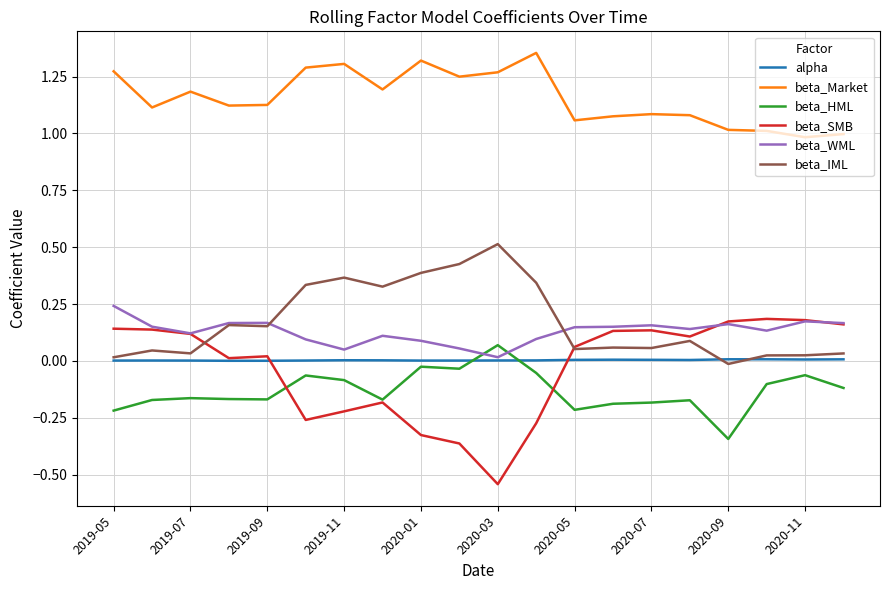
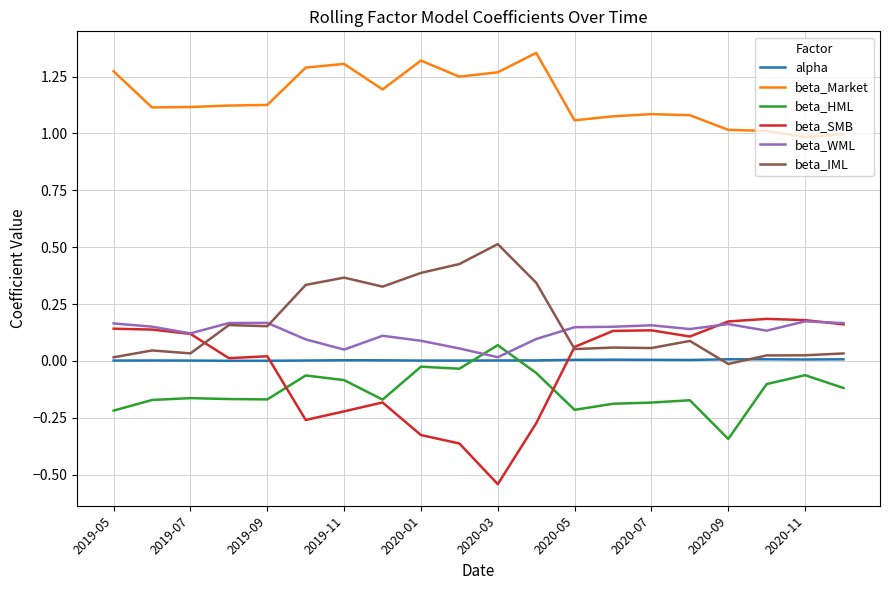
beta_WML, 2019-05: 0.24 -> 0.16
beta_Market, 2019-07: 1.18 -> 1.12
